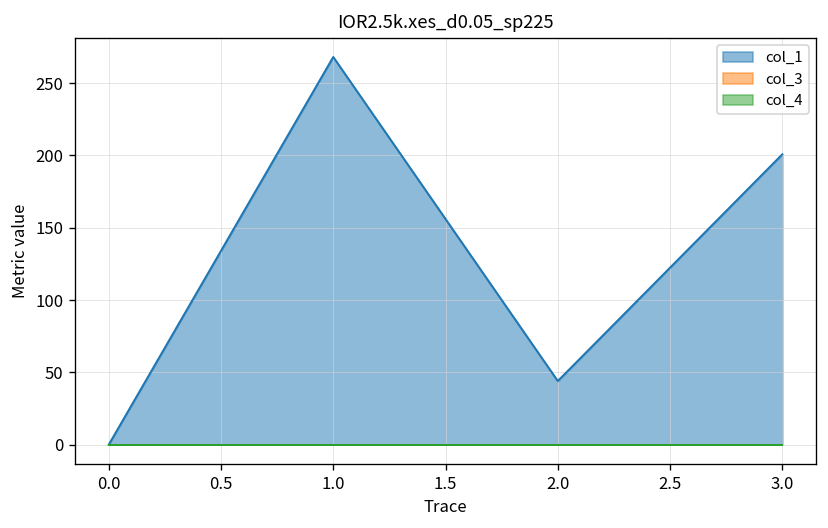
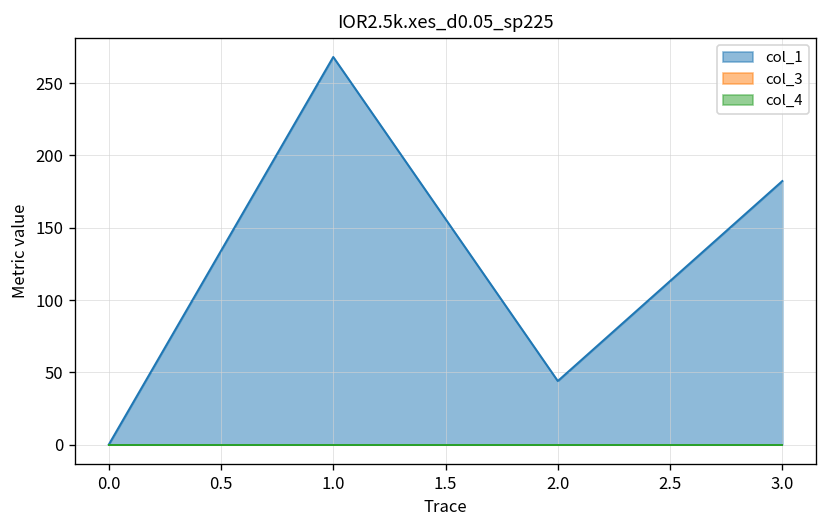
col_1, 3.0: 201 -> 182
